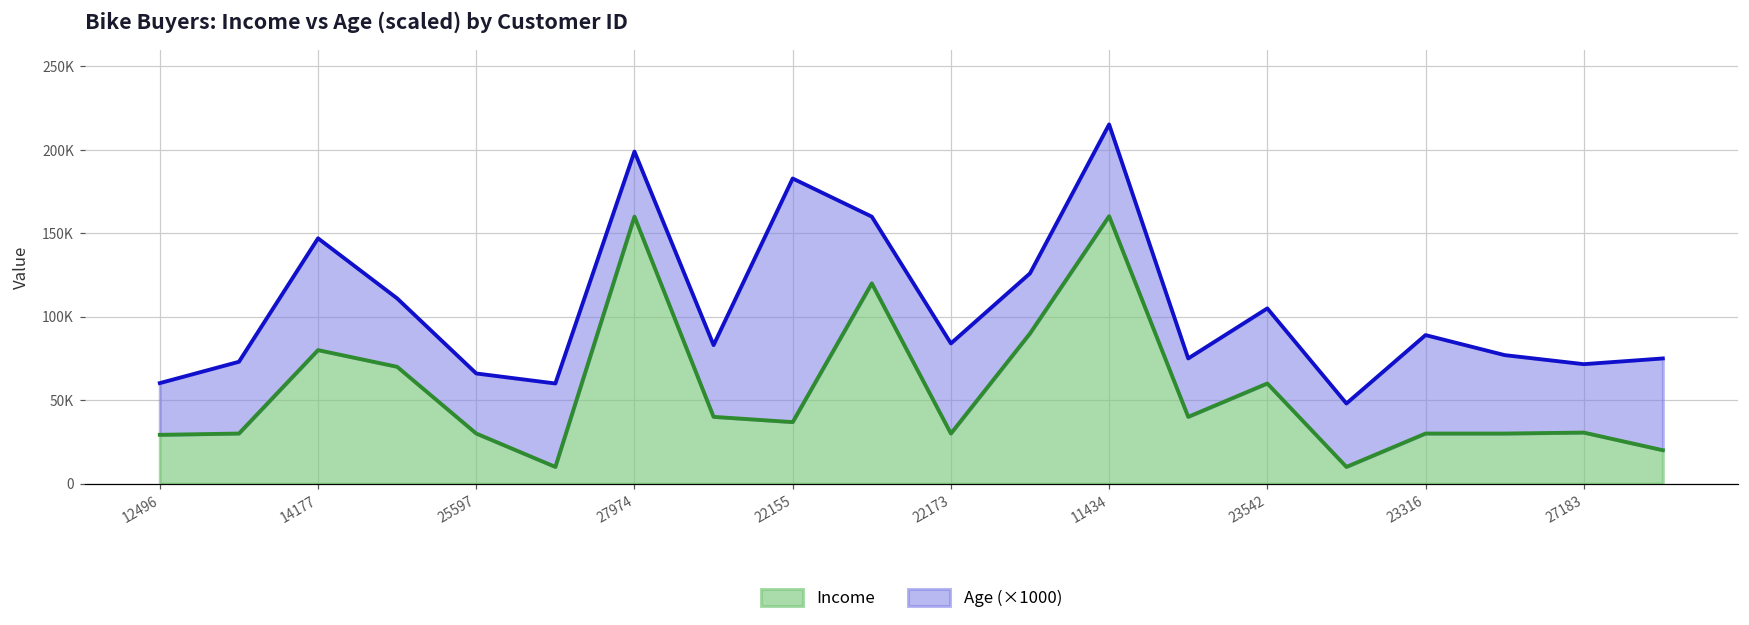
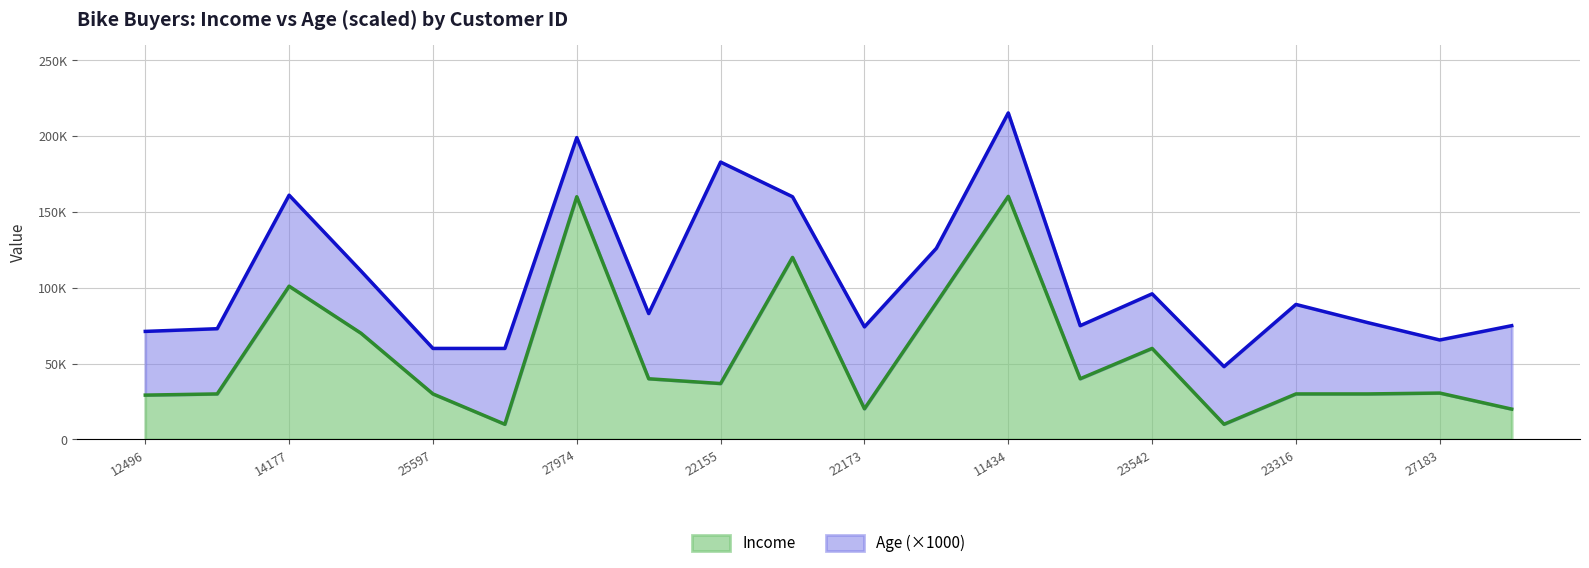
Age (×1000), 12496: 31000 -> 42000
Income, 14177: 80000 -> 101000
Age (×1000), 14177: 67000 -> 60000
Age (×1000), 25597: 36000 -> 30000
Income, 22173: 30000 -> 20000
Age (×1000), 23542: 45000 -> 36000
Age (×1000), 27183: 41000 -> 35000
